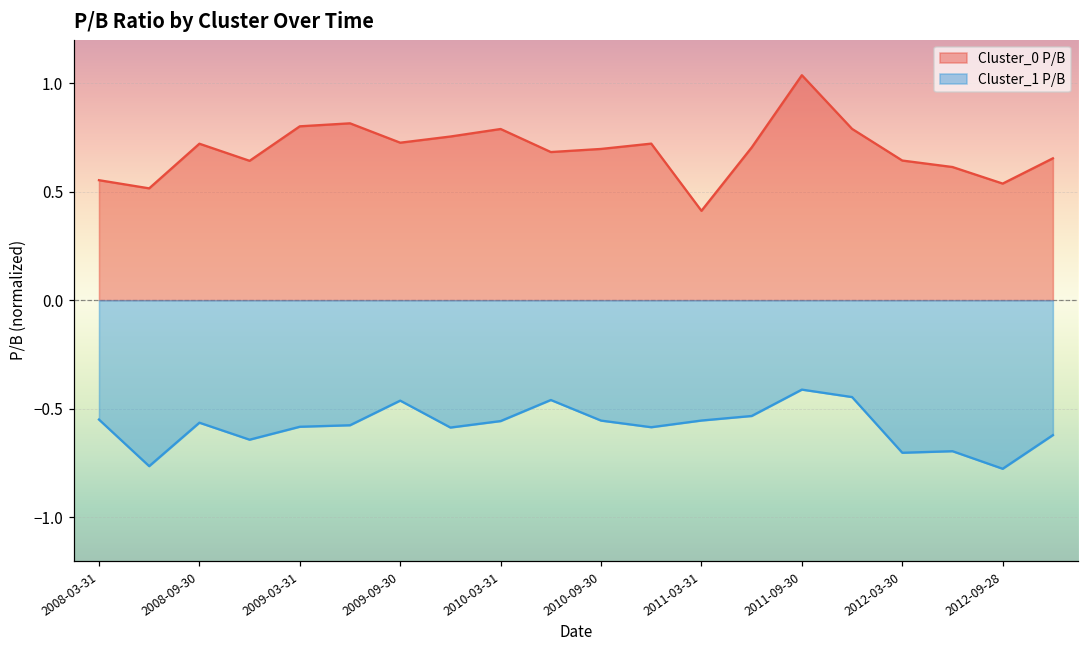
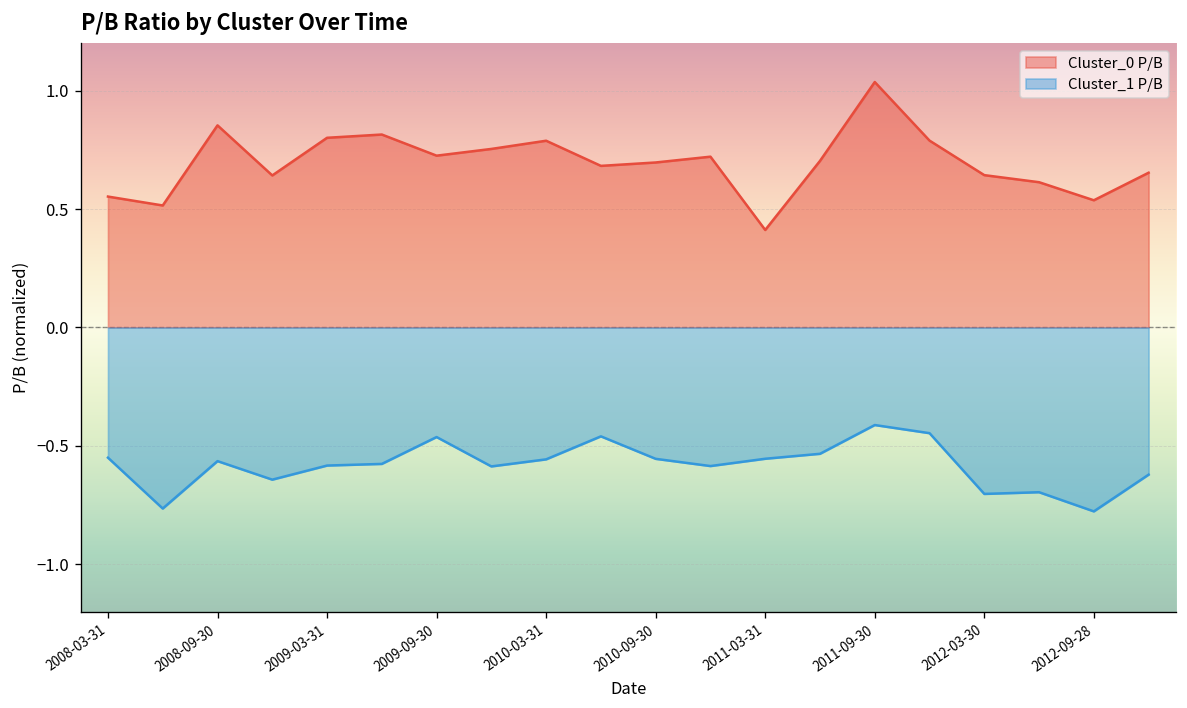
Cluster_0 P/B, 2008-09-30: 0.72 -> 0.85
